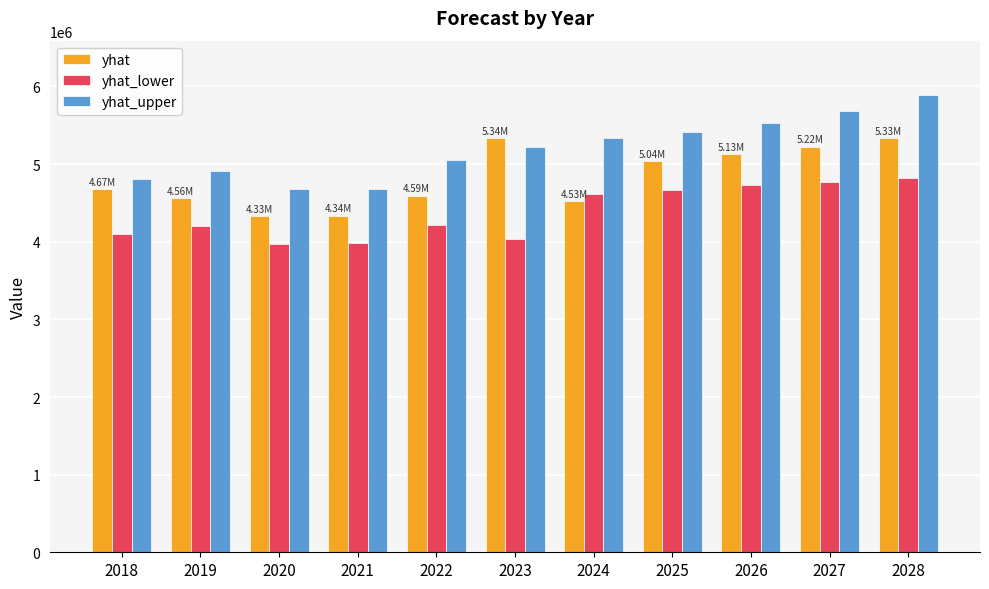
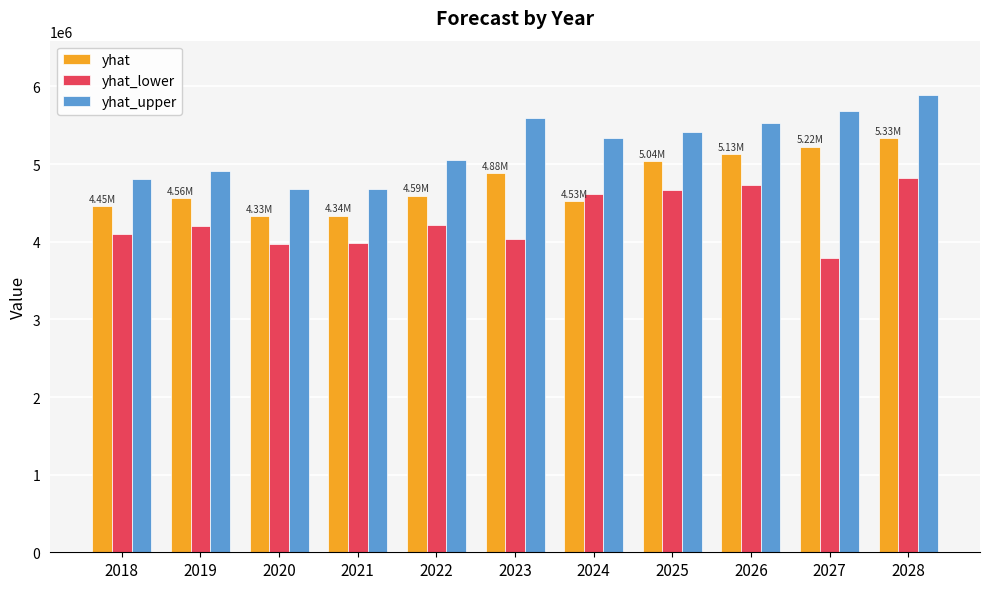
yhat, 2018: 4.67M -> 4.45M
yhat, 2023: 5.34M -> 4.88M
yhat_upper, 2023: 5200000 -> 5600000
yhat_lower, 2027: 4800000 -> 3800000
